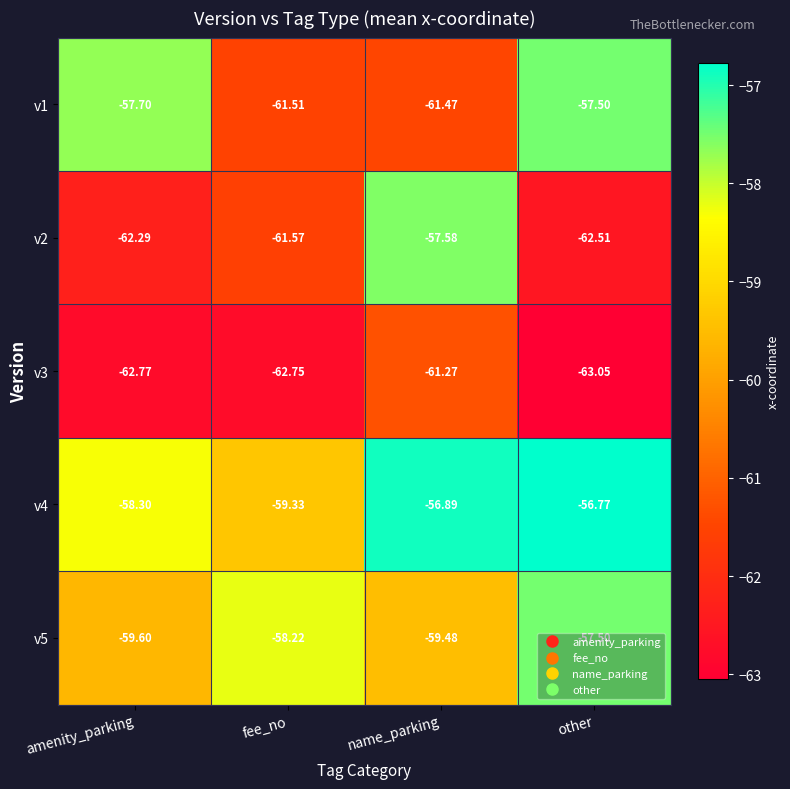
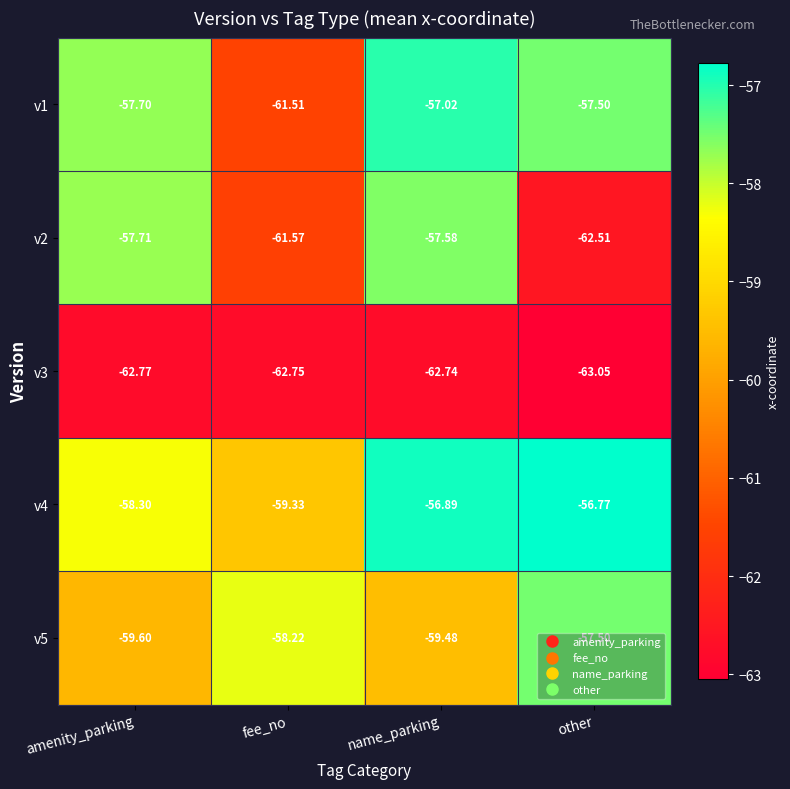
v1, name_parking: -61.47 -> -57.02
v2, amenity_parking: -62.29 -> -57.71
v3, name_parking: -61.27 -> -62.74
